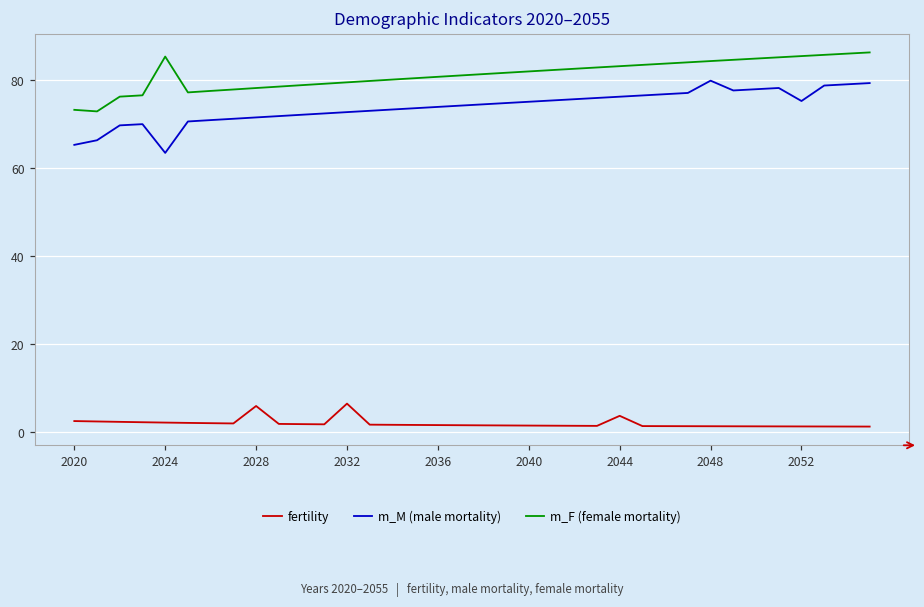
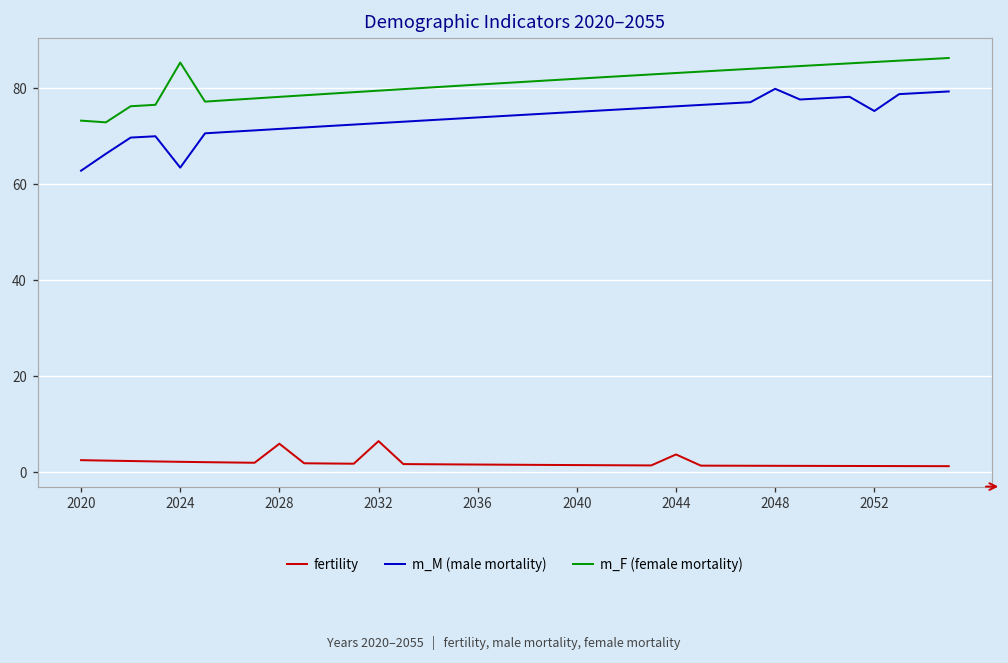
m_M (male mortality), 2020: 65 -> 63
